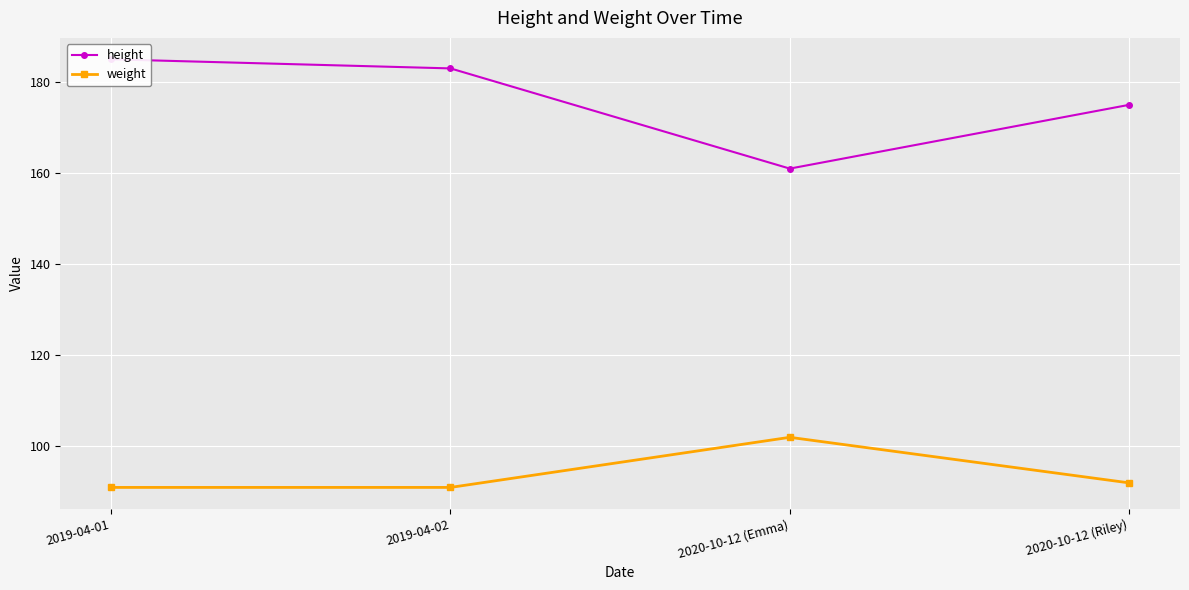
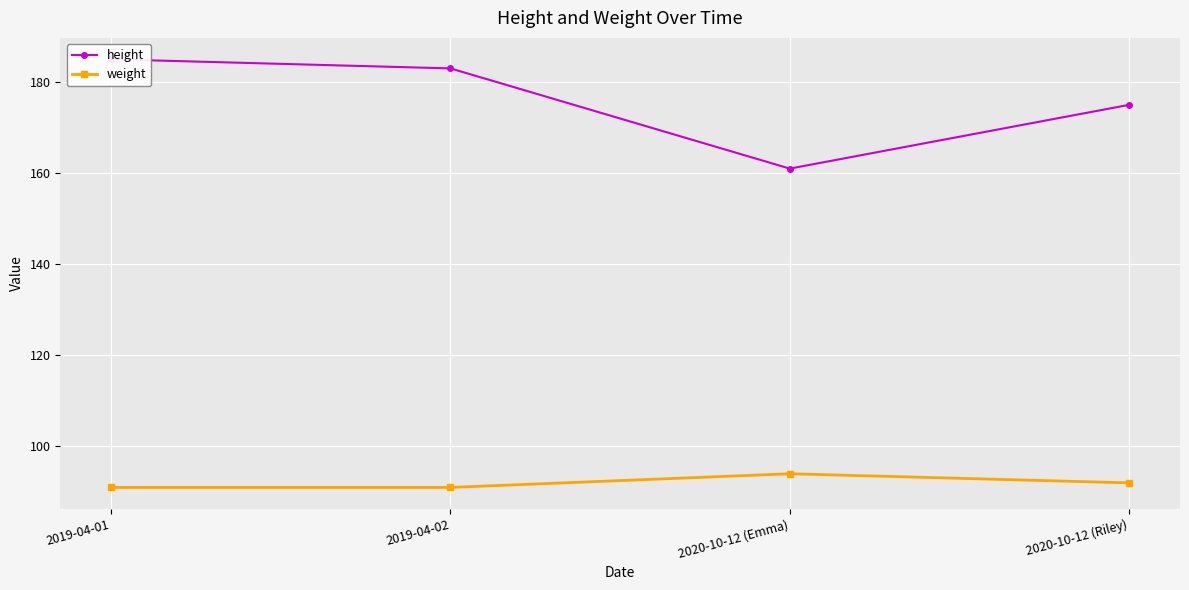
weight, 2020-10-12 (Emma): 102 -> 94
